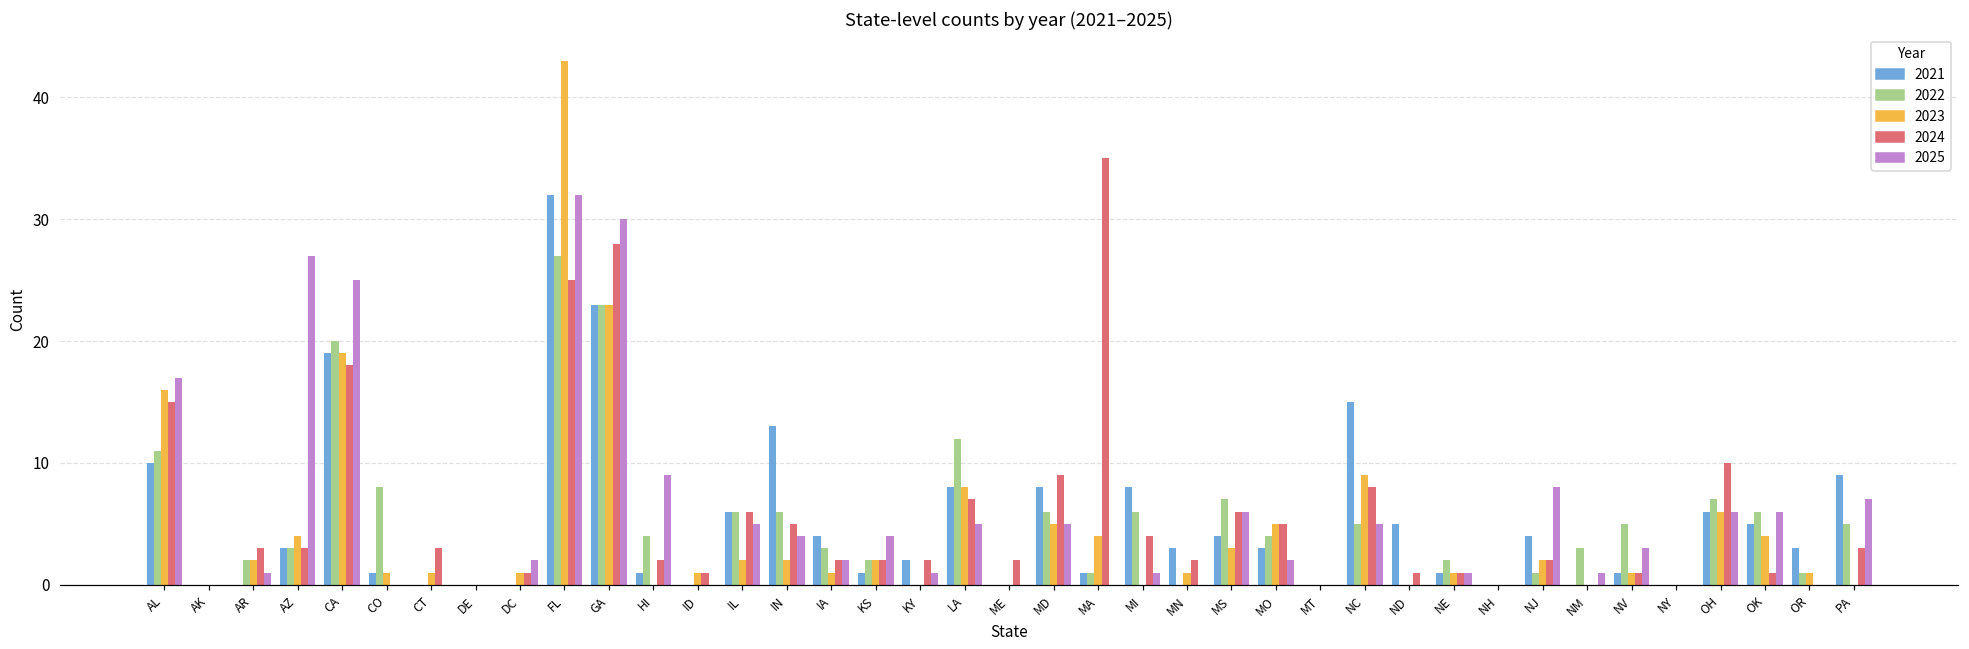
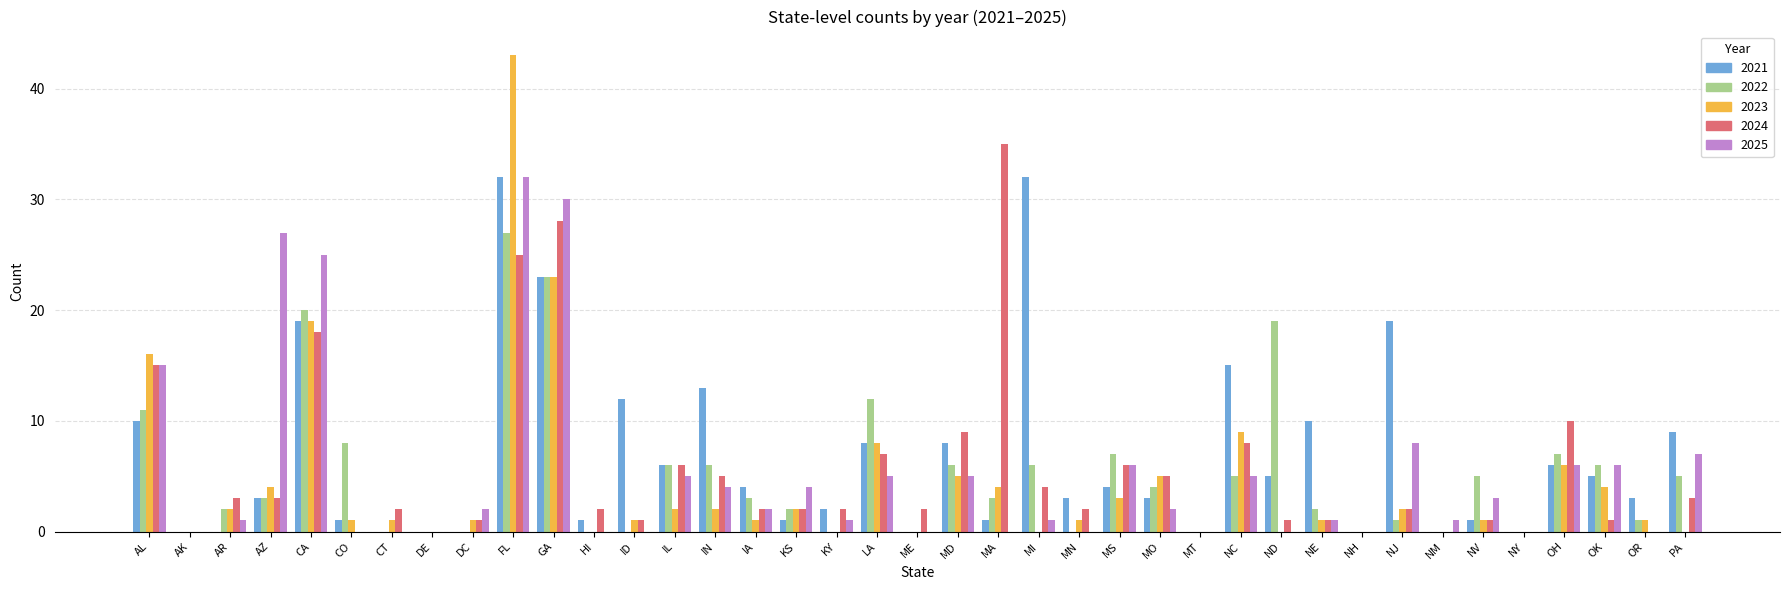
2025, AL: 17 -> 15
2024, CT: 3 -> 2
2022, HI: 4 -> 0
2025, HI: 9 -> 0
2021, ID: 0 -> 12
2022, MA: 1 -> 3
2021, MI: 8 -> 32
2022, ND: 0 -> 19
2021, NE: 1 -> 10
2021, NJ: 4 -> 19
2022, NM: 3 -> 0
